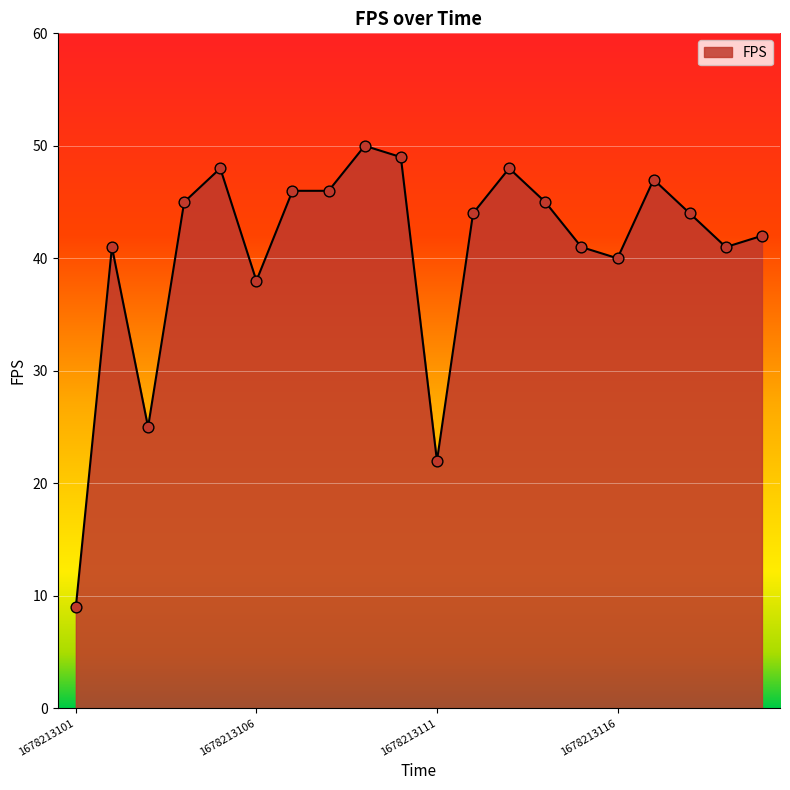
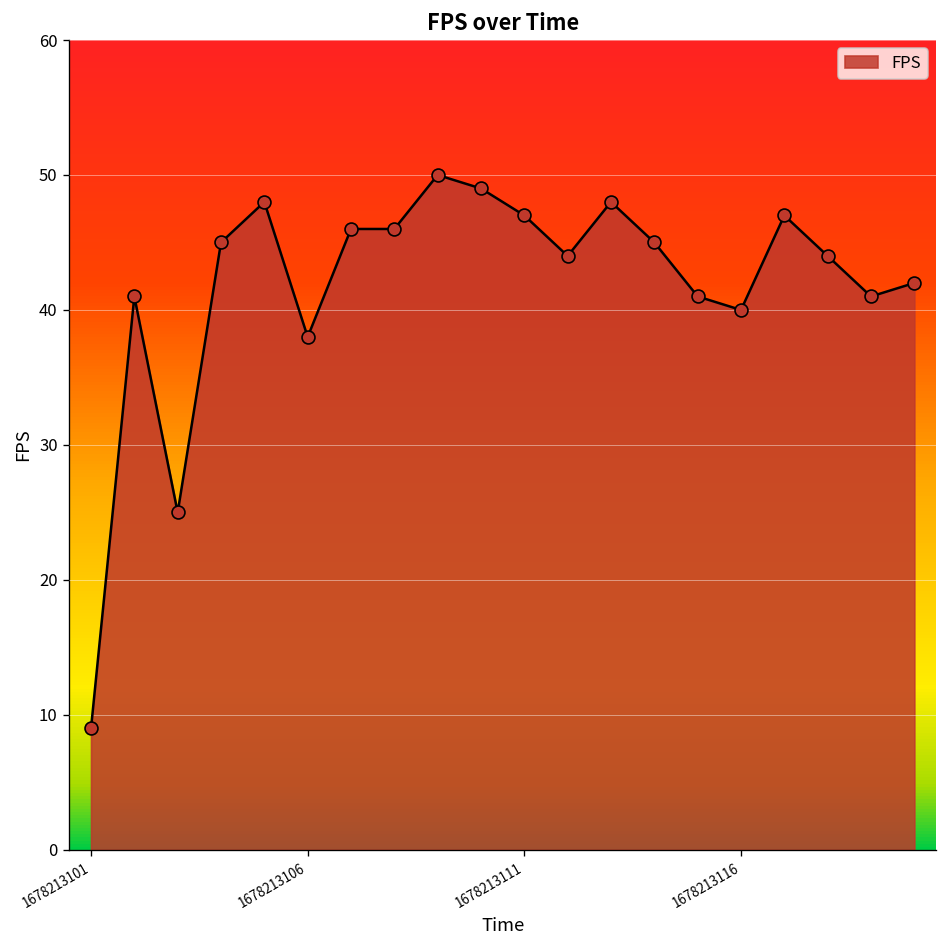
1678213111: 22 -> 47
